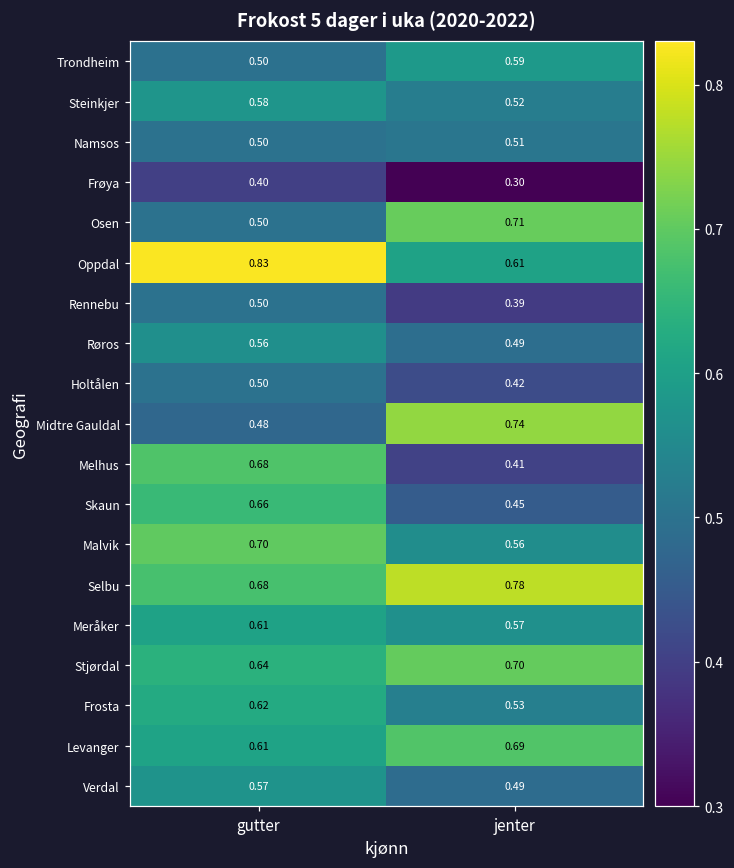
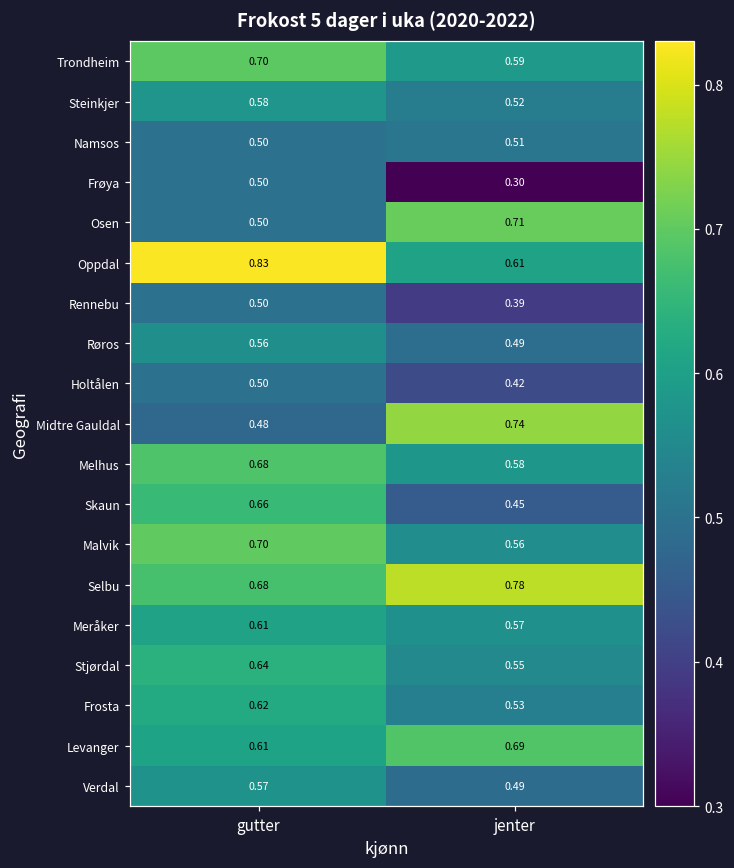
Trondheim, gutter: 0.50 -> 0.70
Frøya, gutter: 0.40 -> 0.50
Melhus, jenter: 0.41 -> 0.58
Stjørdal, jenter: 0.70 -> 0.55
